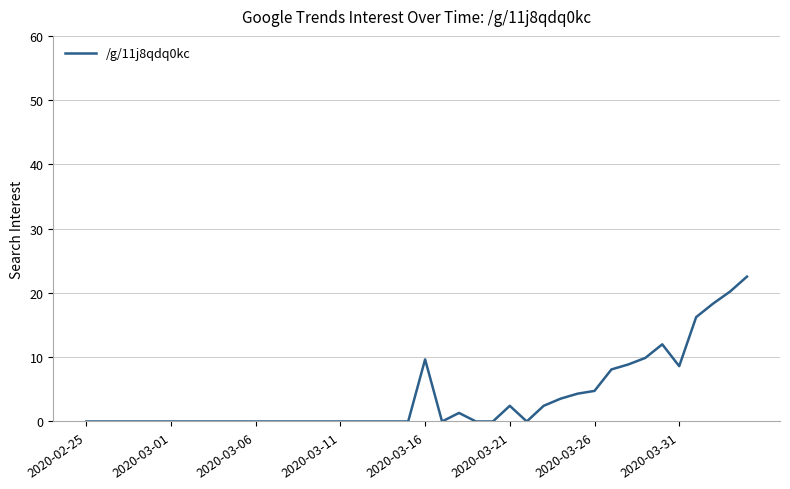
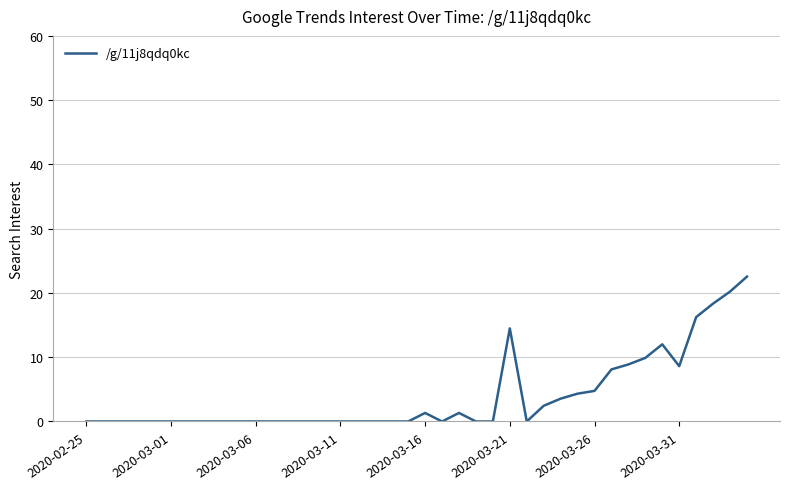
2020-03-16: 10 -> 1
2020-03-21: 2 -> 14
